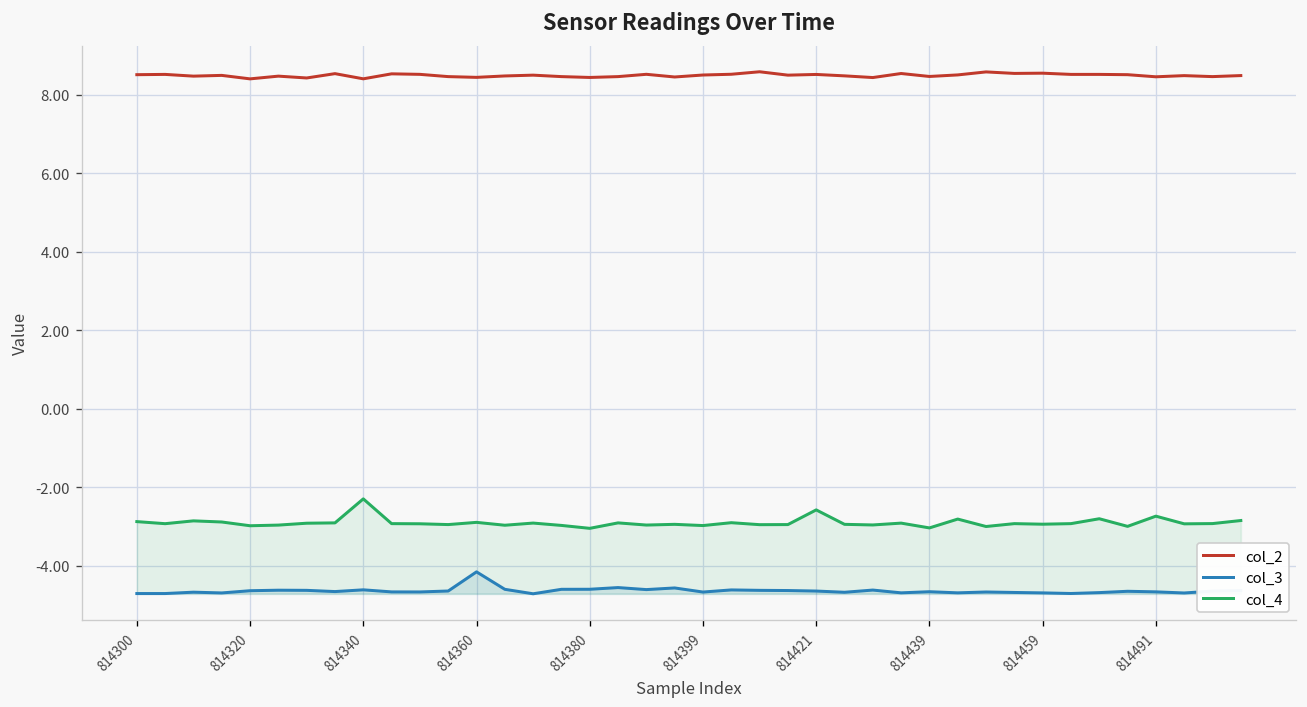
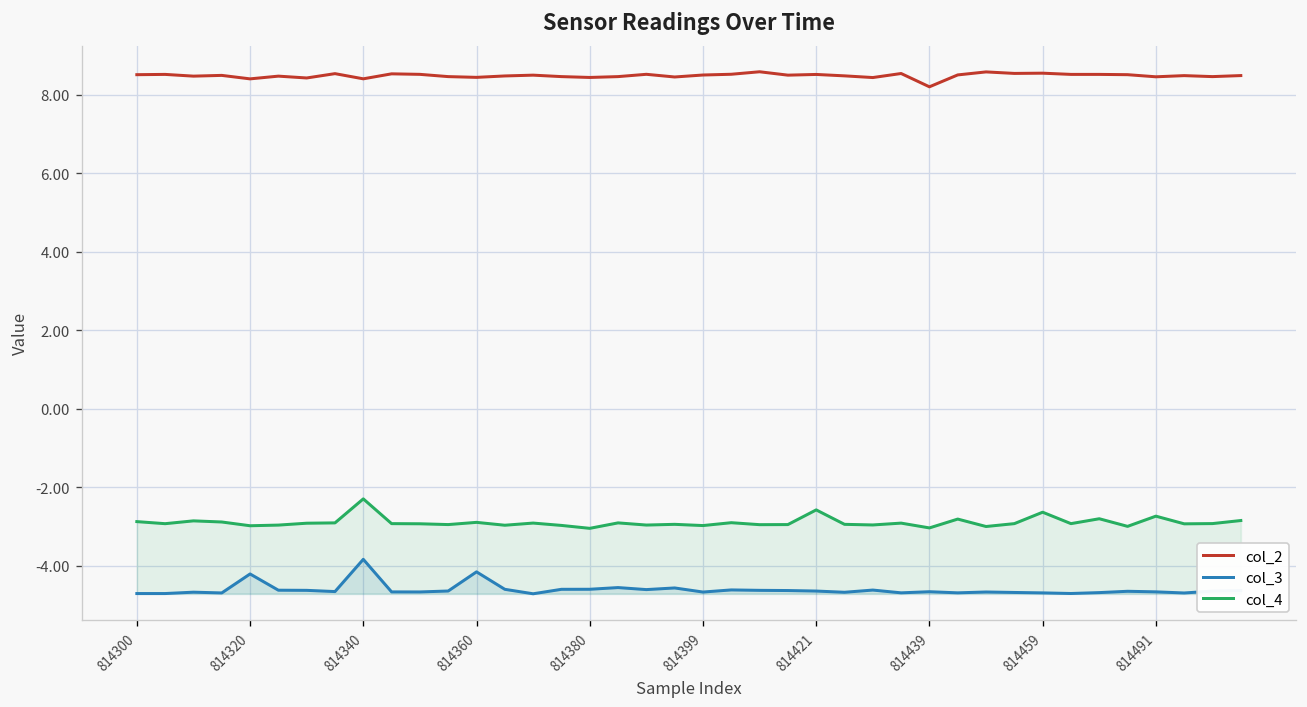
col_3, 814320: -4.6 -> -4.2
col_3, 814340: -4.6 -> -3.8
col_2, 814439: 8.5 -> 8.2
col_4, 814459: -2.9 -> -2.6
